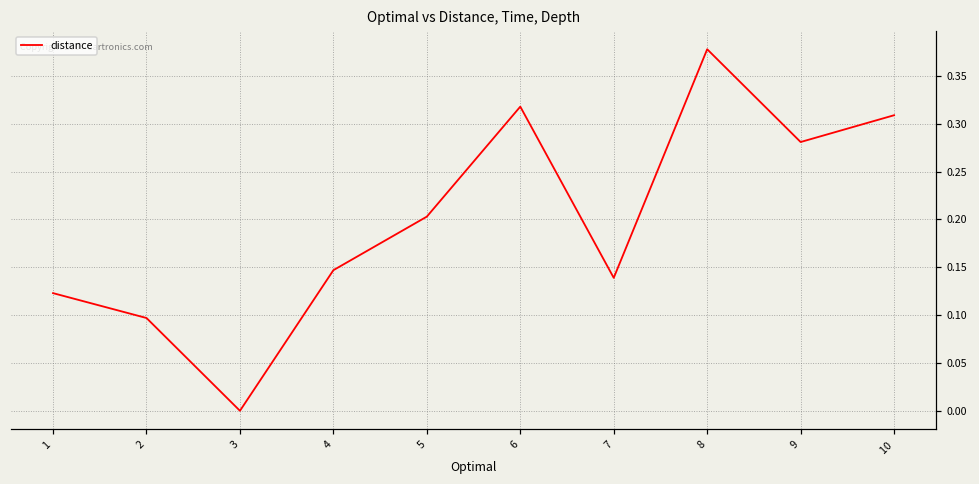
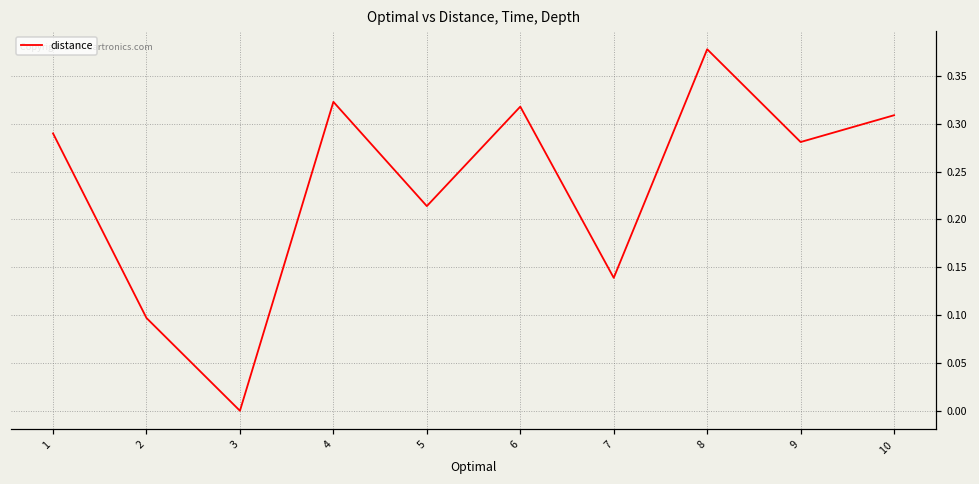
1: 0.12 -> 0.29
4: 0.15 -> 0.32
5: 0.20 -> 0.21
